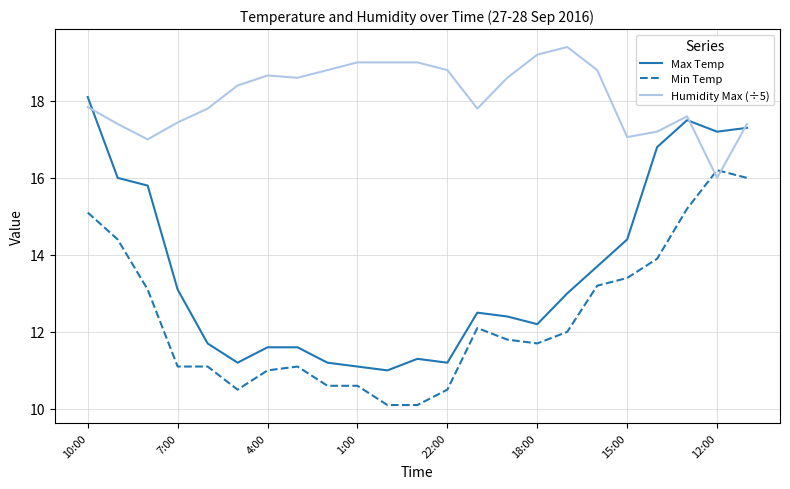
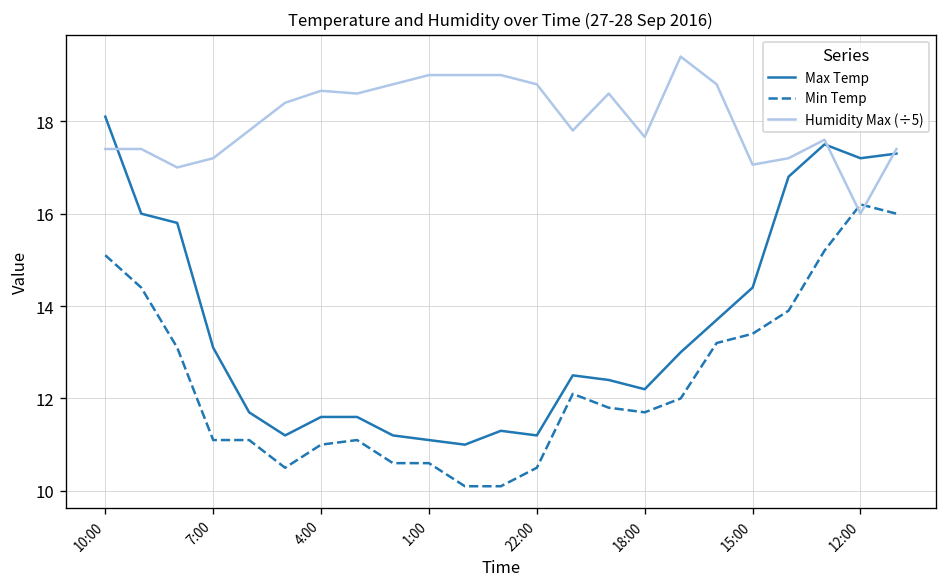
Humidity Max (÷5), 10:00: 17.8 -> 17.4
Humidity Max (÷5), 7:00: 17.4 -> 17.2
Humidity Max (÷5), 18:00: 19.2 -> 17.7
